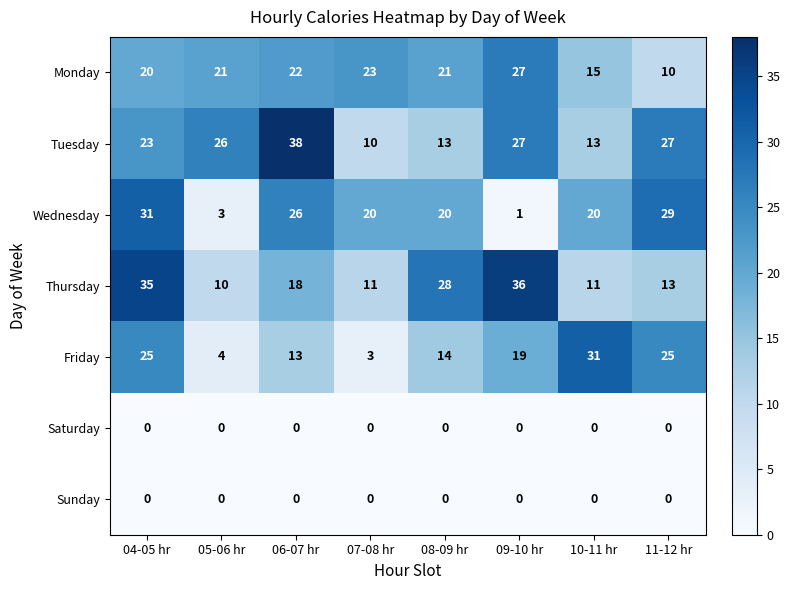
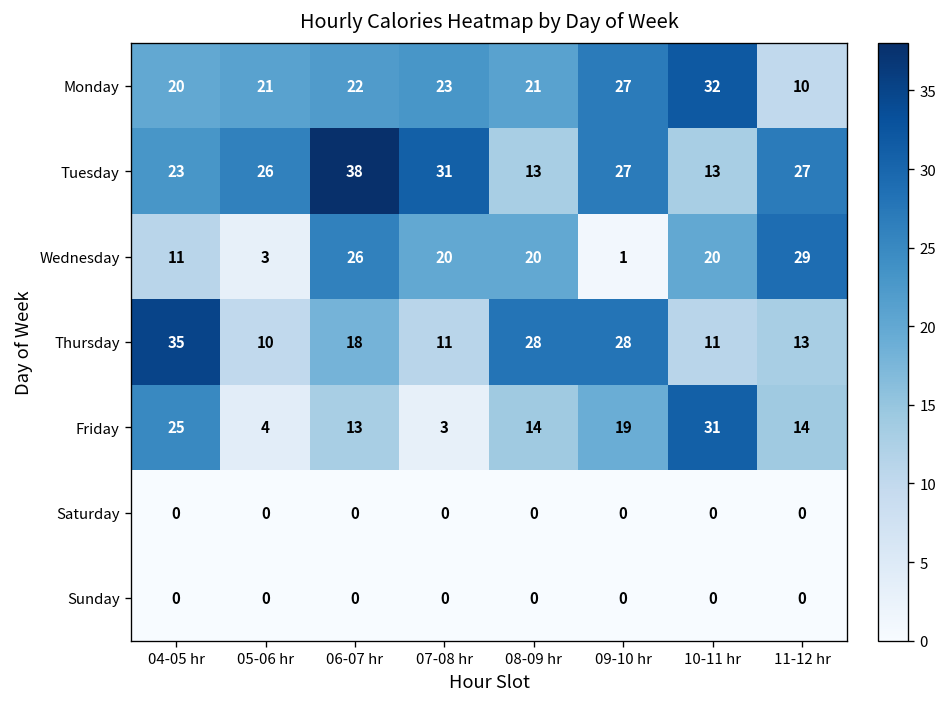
Monday, 10-11 hr: 15 -> 32
Tuesday, 07-08 hr: 10 -> 31
Wednesday, 04-05 hr: 31 -> 11
Thursday, 09-10 hr: 36 -> 28
Friday, 11-12 hr: 25 -> 14
